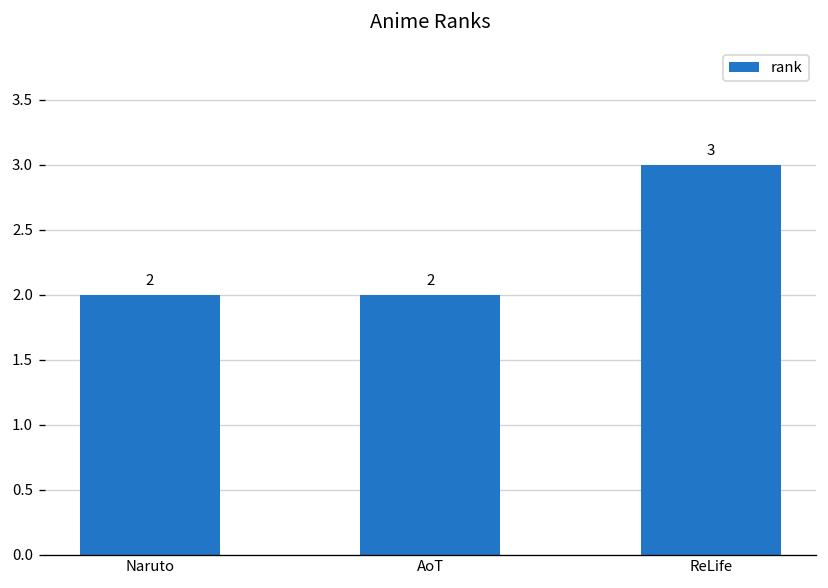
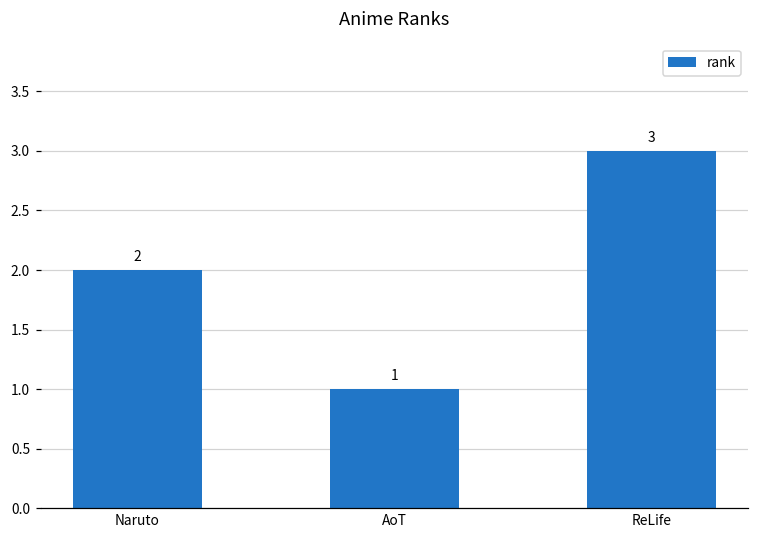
AoT: 2 -> 1
